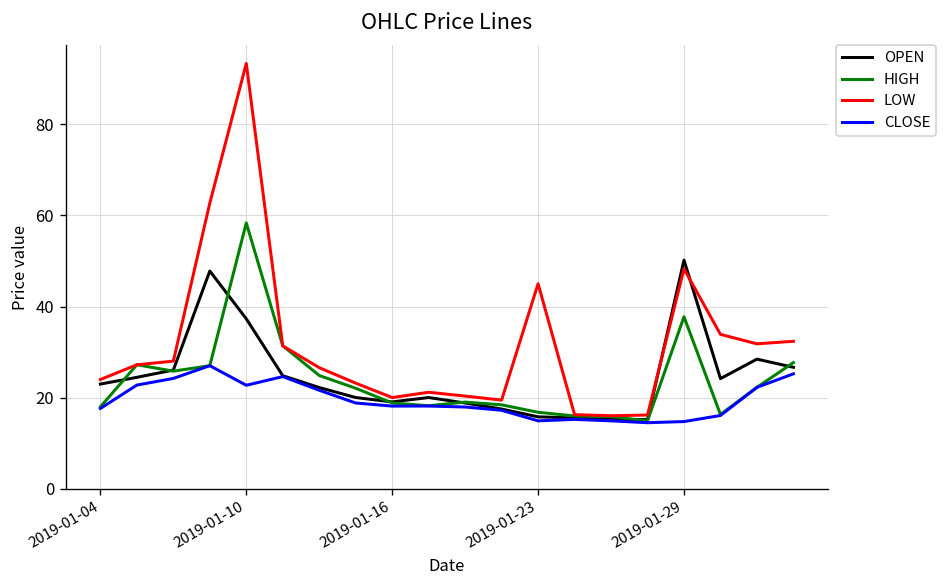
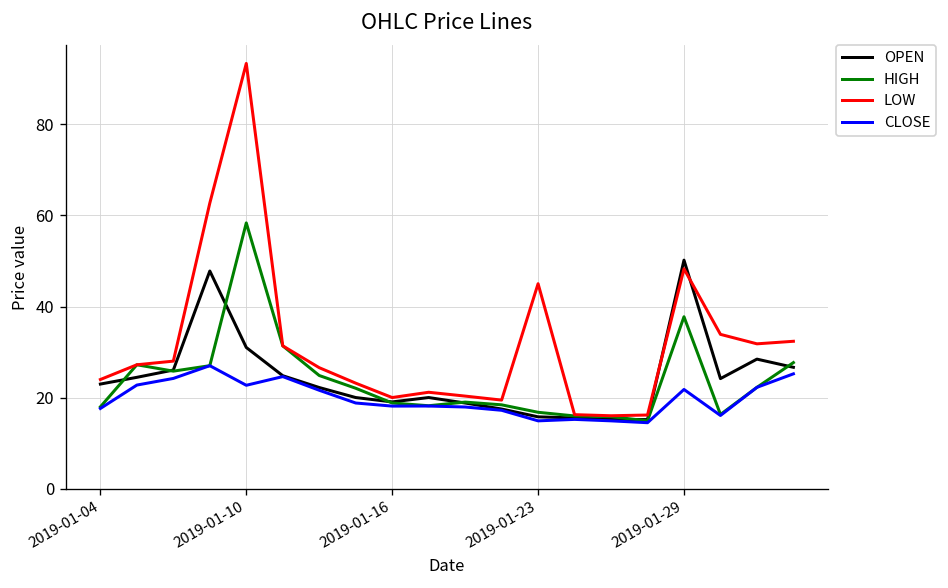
OPEN, 2019-01-10: 37 -> 31
CLOSE, 2019-01-29: 15 -> 22
